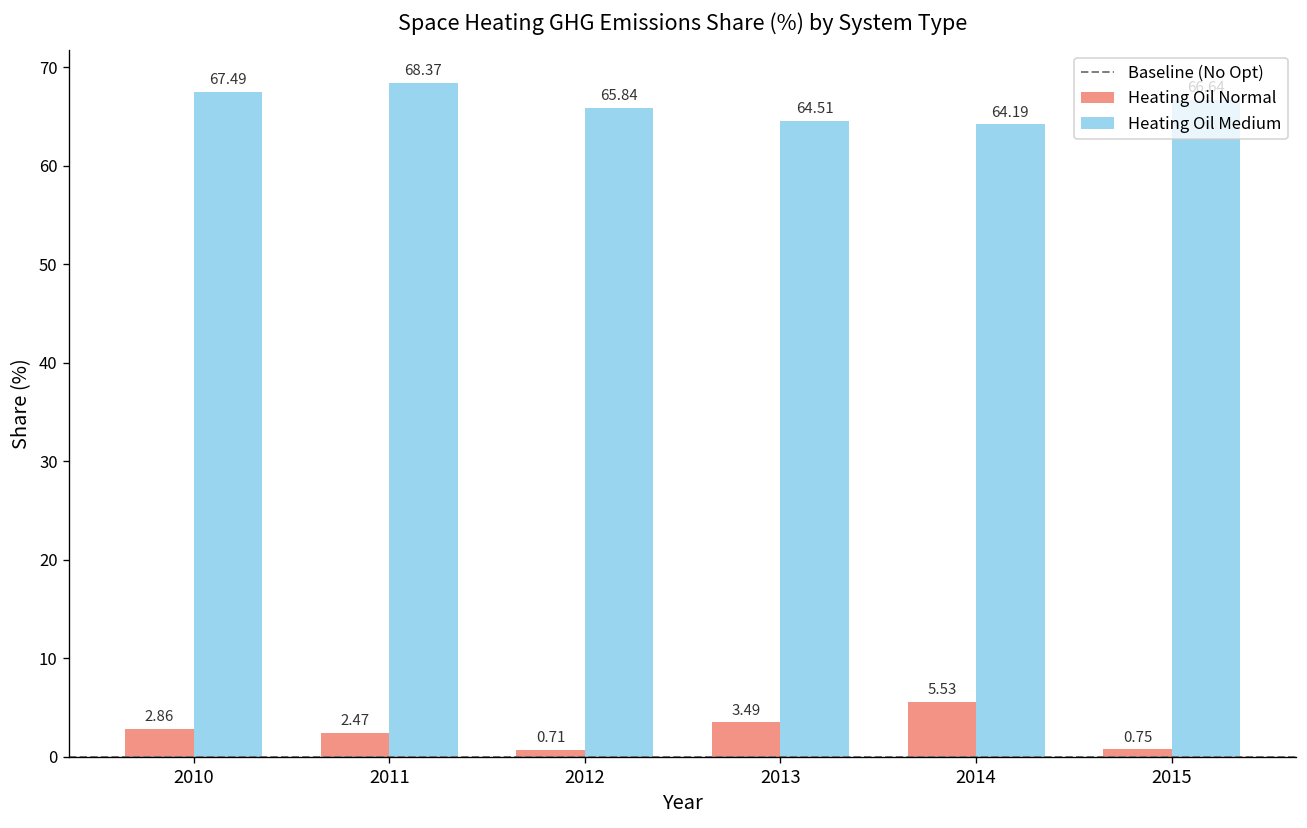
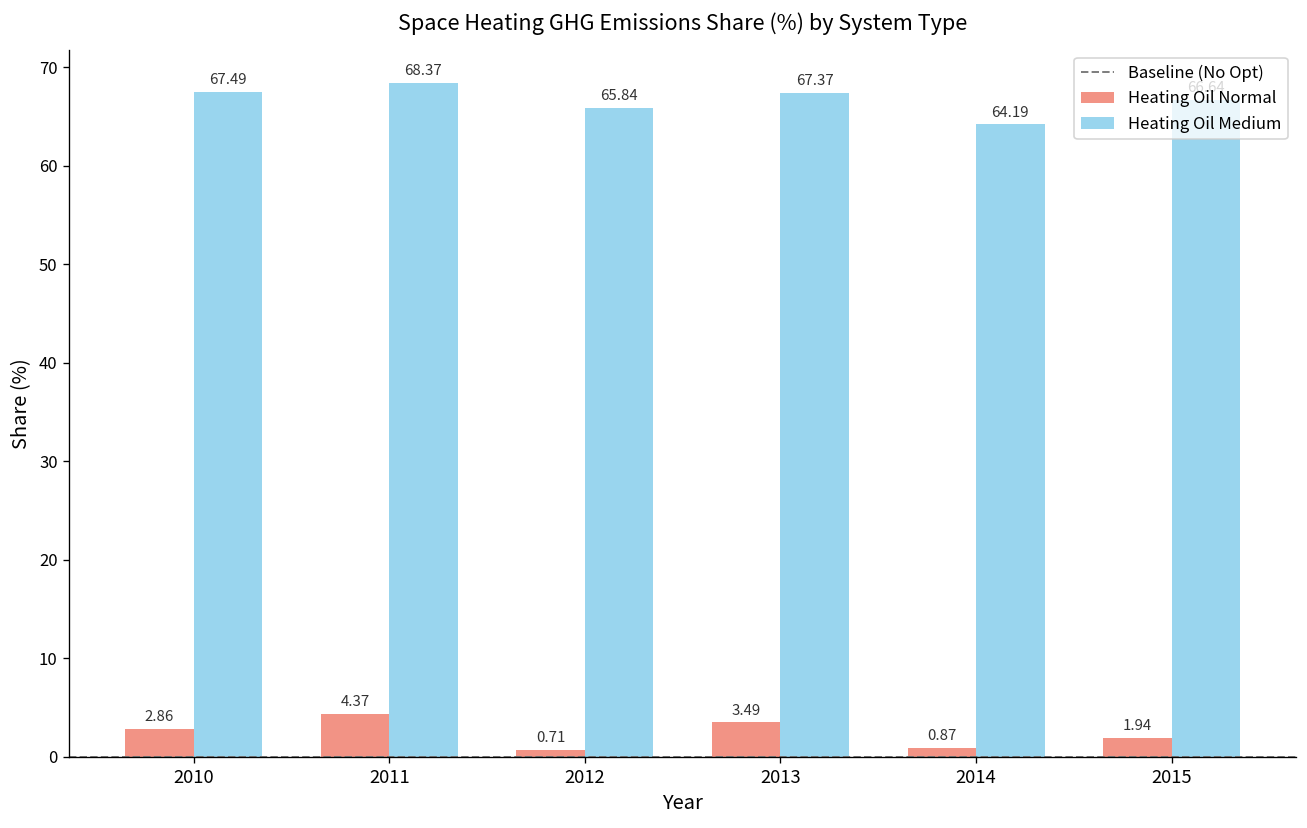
Heating Oil Normal, 2011: 2.47 -> 4.37
Heating Oil Medium, 2013: 64.51 -> 67.37
Heating Oil Normal, 2014: 5.53 -> 0.87
Heating Oil Normal, 2015: 0.75 -> 1.94
